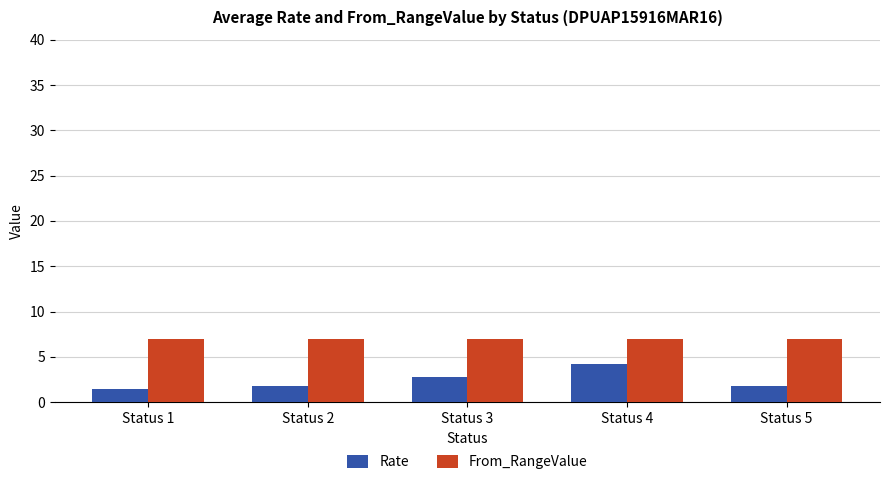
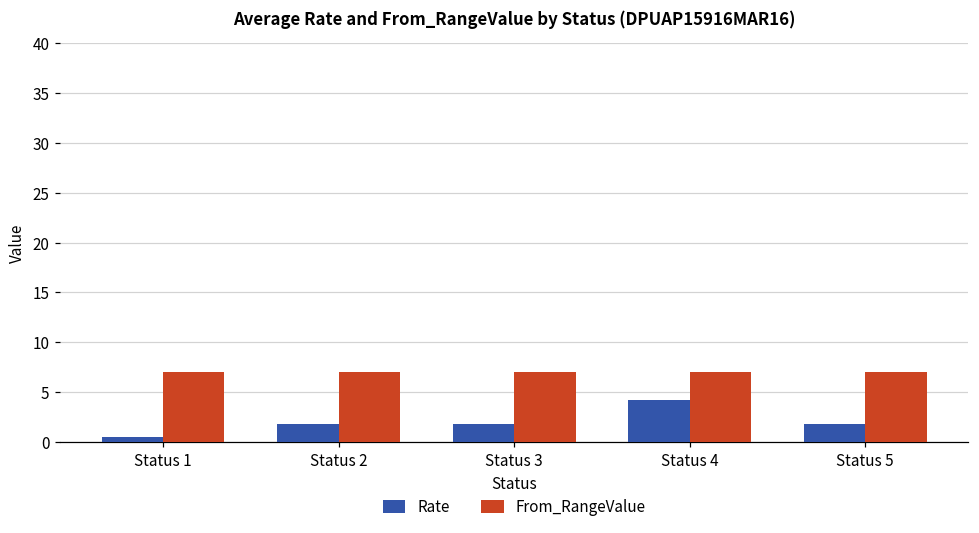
Rate, Status 1: 1 -> 0
Rate, Status 3: 3 -> 2
